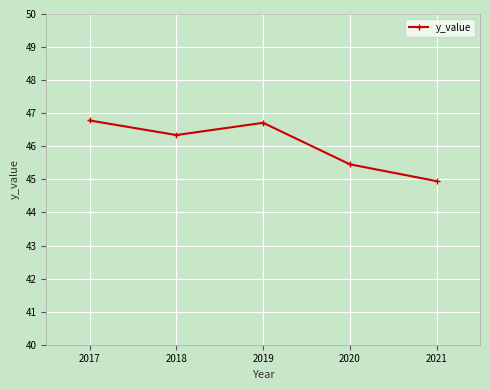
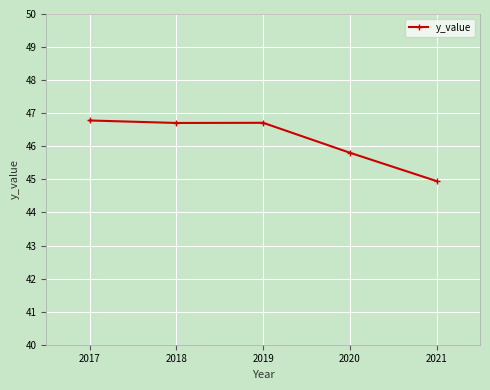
2018: 46.3 -> 46.7
2020: 45.5 -> 45.8
